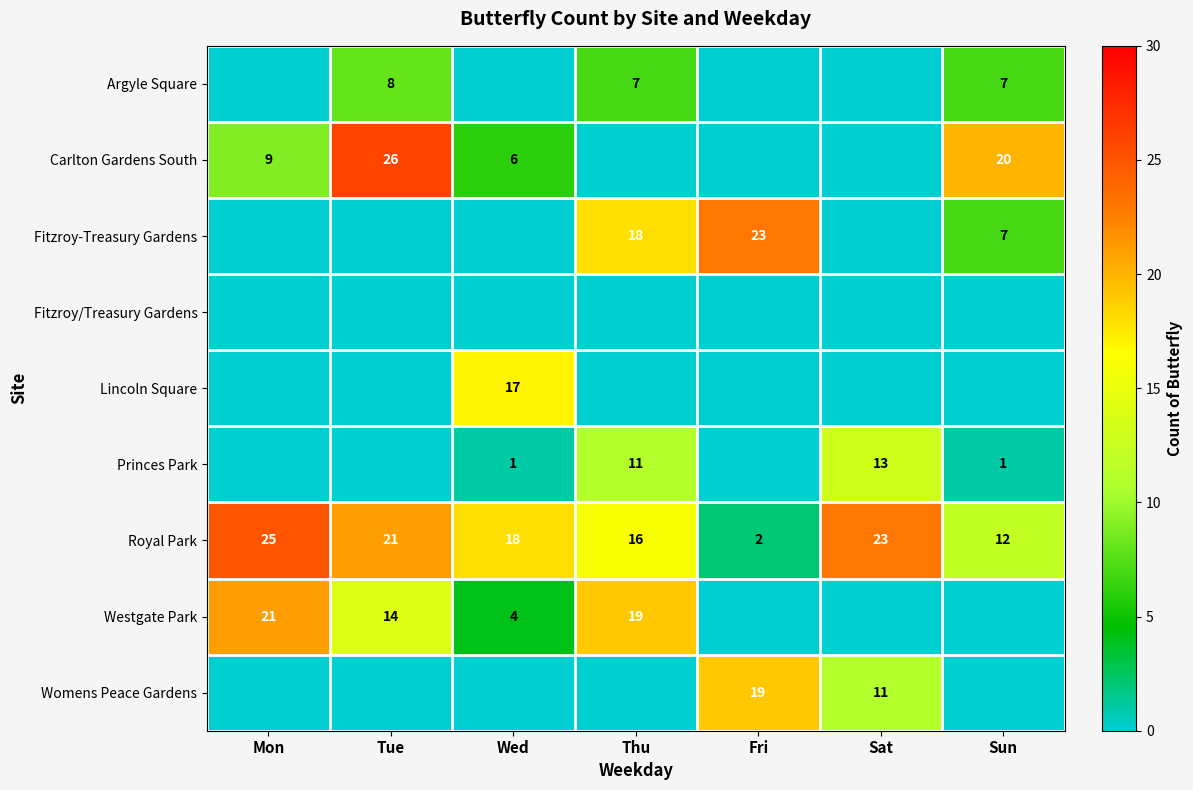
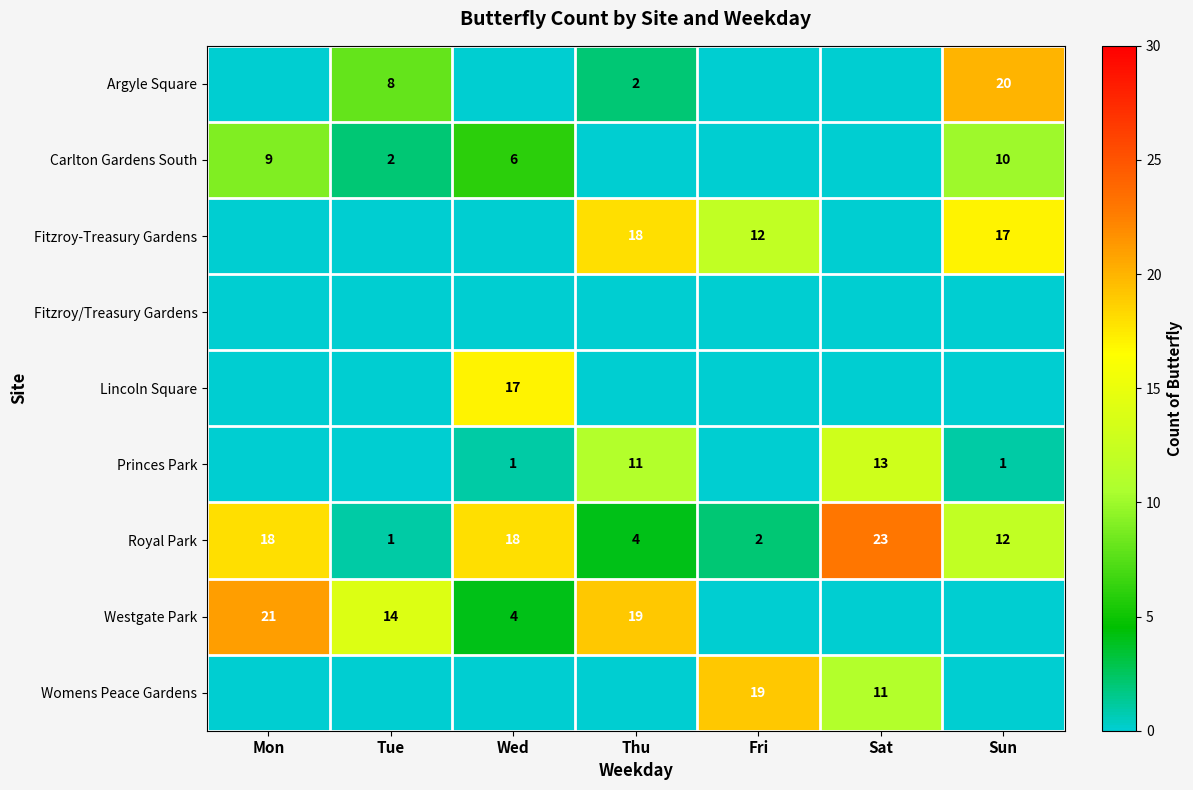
Argyle Square, Thu: 7 -> 2
Argyle Square, Sun: 7 -> 20
Carlton Gardens South, Tue: 26 -> 2
Carlton Gardens South, Sun: 20 -> 10
Fitzroy-Treasury Gardens, Fri: 23 -> 12
Fitzroy-Treasury Gardens, Sun: 7 -> 17
Royal Park, Mon: 25 -> 18
Royal Park, Tue: 21 -> 1
Royal Park, Thu: 16 -> 4
